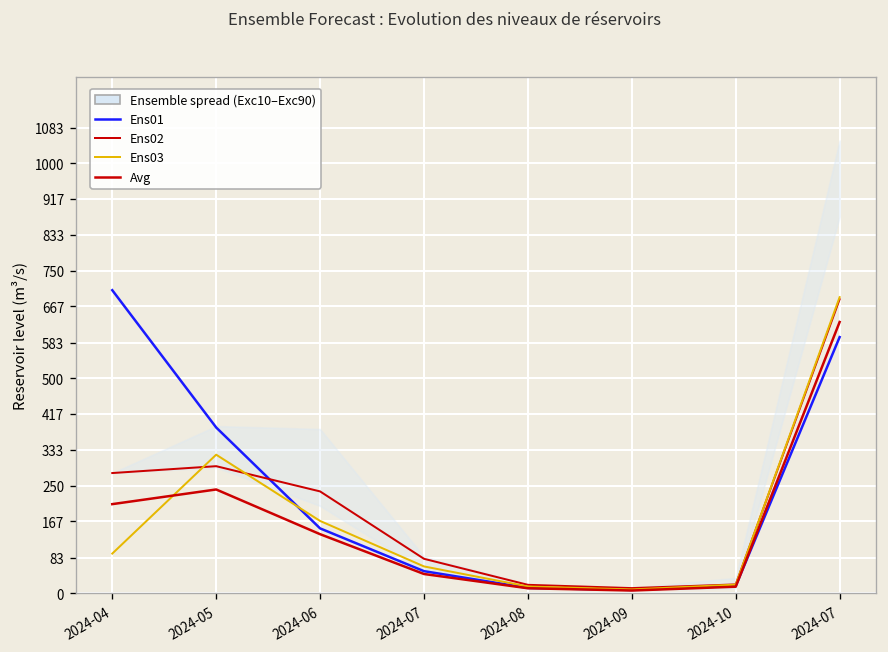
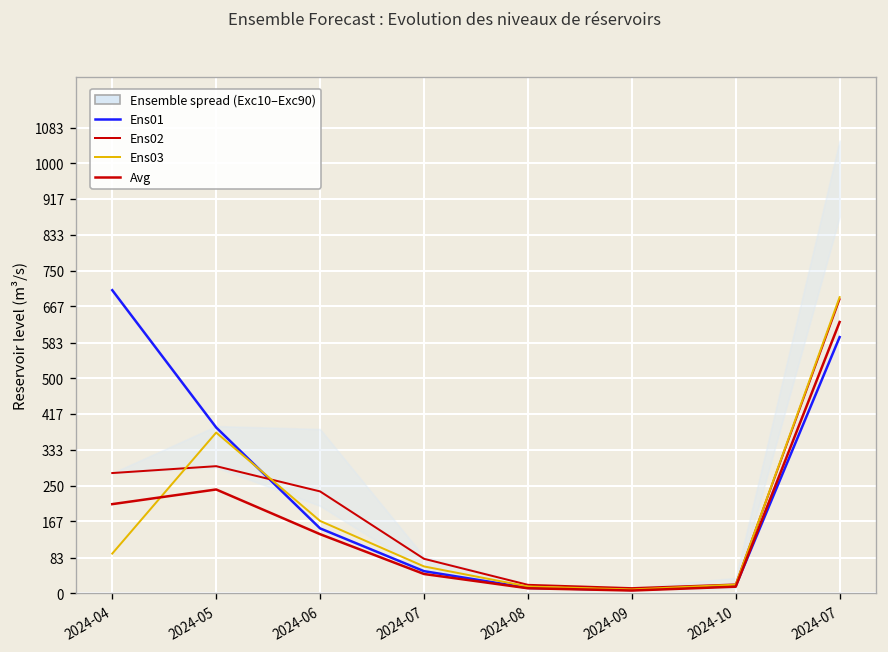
Ens03, 2024-05: 320 -> 370
